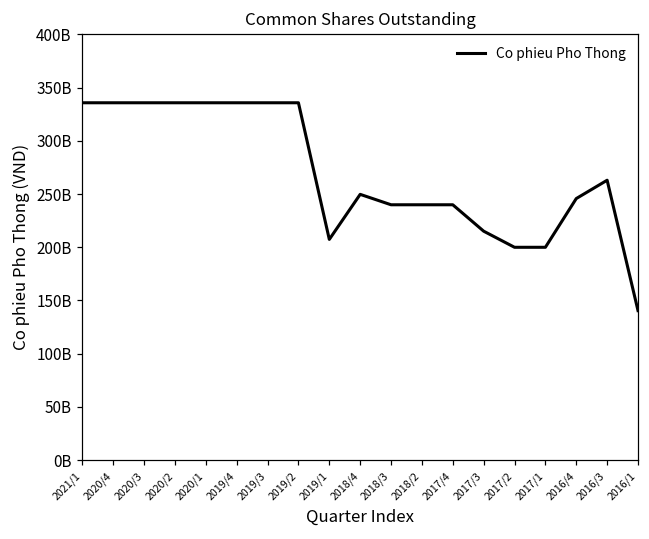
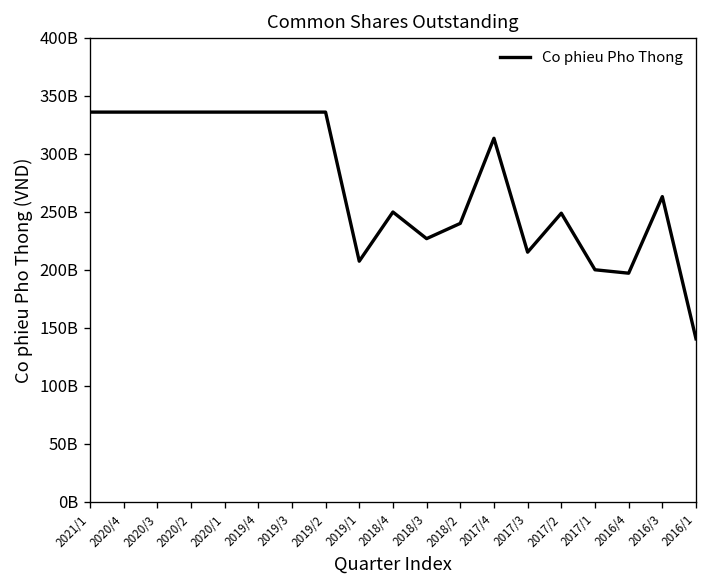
2018/3: 240000000000 -> 230000000000
2017/4: 240000000000 -> 310000000000
2017/2: 200000000000 -> 250000000000
2016/4: 250000000000 -> 200000000000
